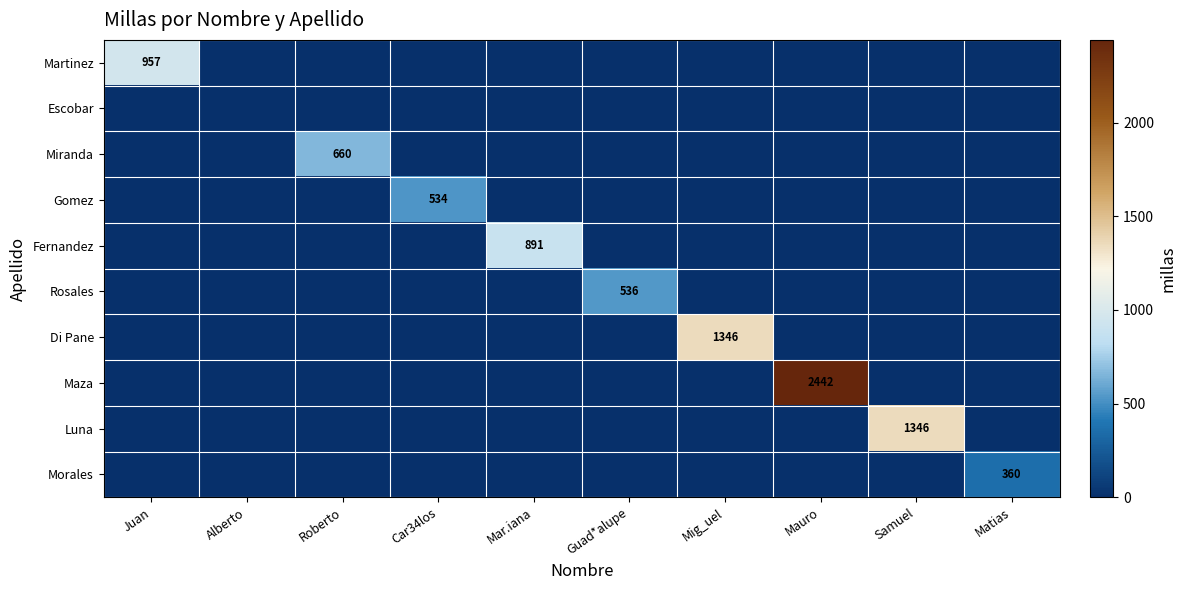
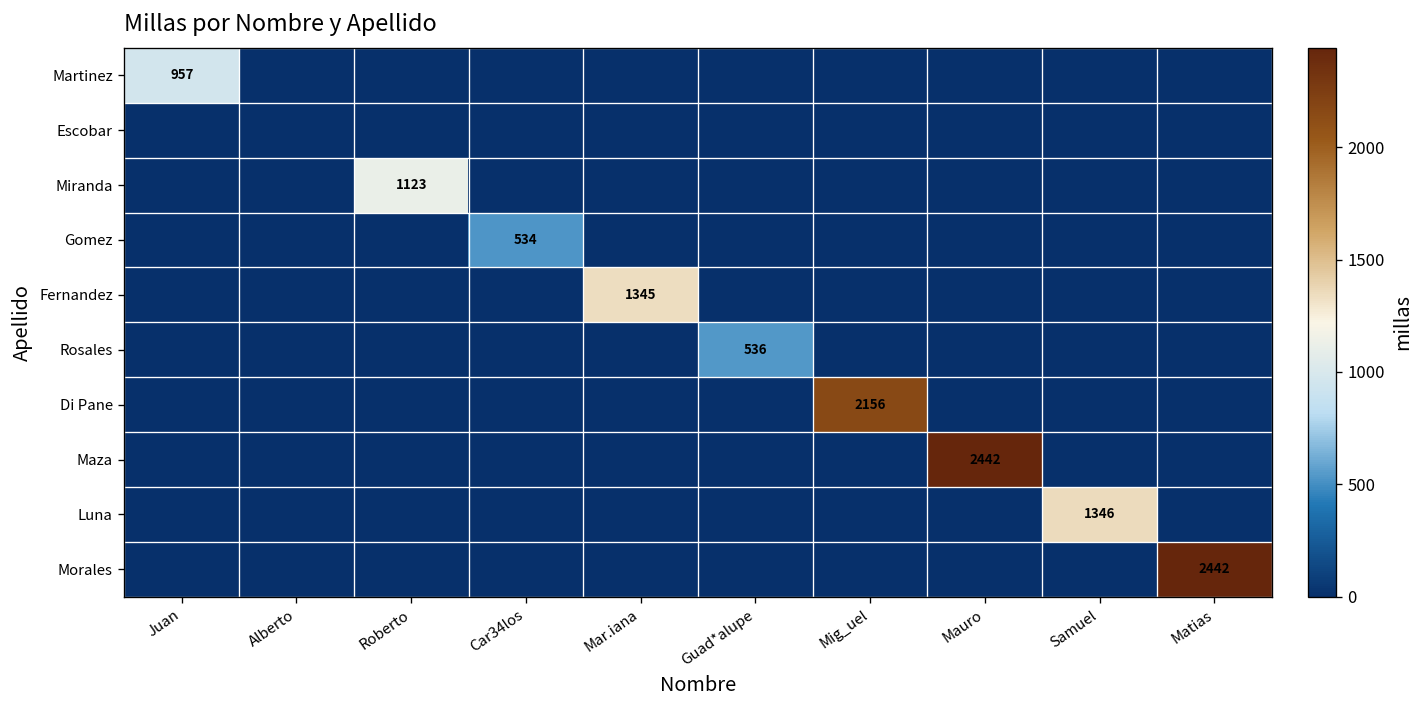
Miranda, Roberto: 660 -> 1123
Fernandez, Mar.iana: 891 -> 1345
Di Pane, Mig_uel: 1346 -> 2156
Morales, Matias: 360 -> 2442
